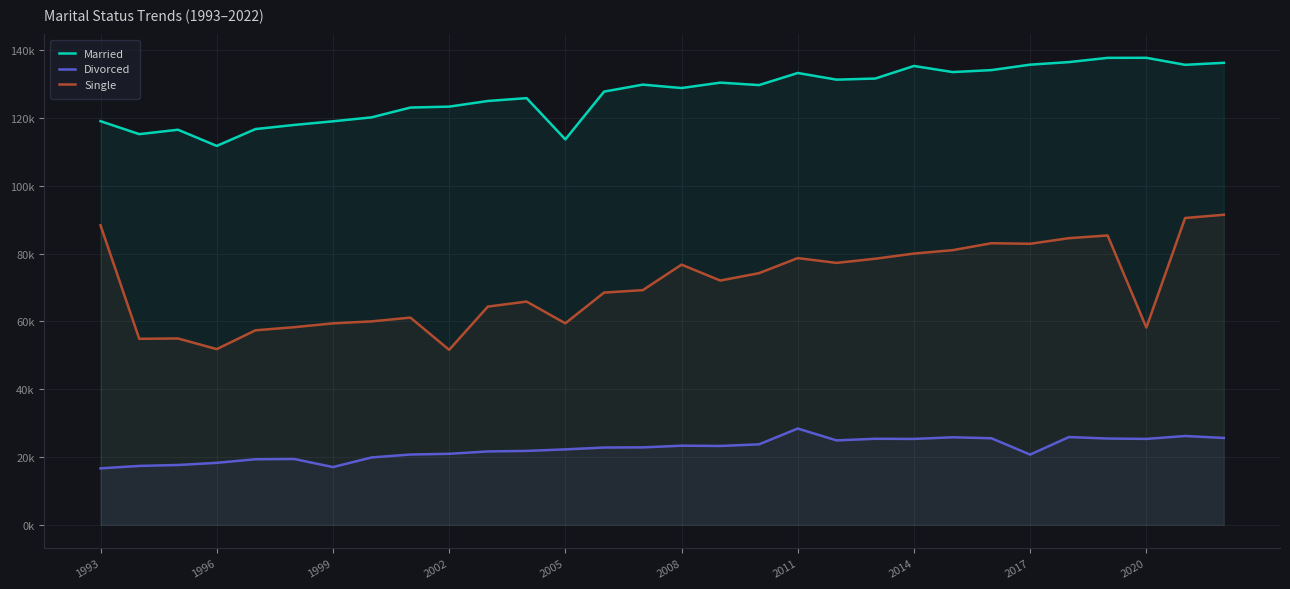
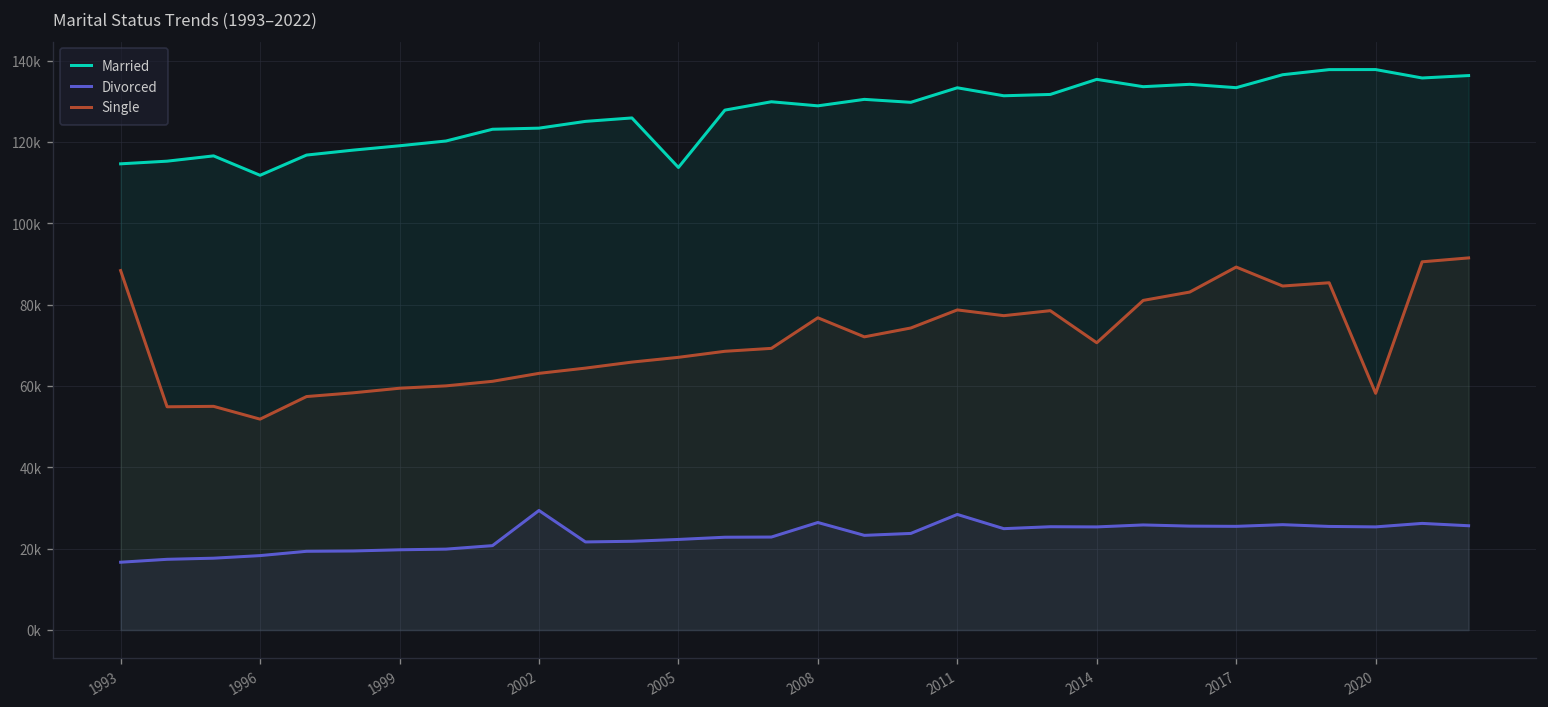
Married, 1993: 119000 -> 115000
Divorced, 1999: 17000 -> 20000
Divorced, 2002: 21000 -> 29000
Single, 2002: 52000 -> 63000
Single, 2005: 59000 -> 67000
Divorced, 2008: 23000 -> 26000
Single, 2014: 80000 -> 71000
Married, 2017: 136000 -> 133000
Divorced, 2017: 21000 -> 25000
Single, 2017: 83000 -> 89000
